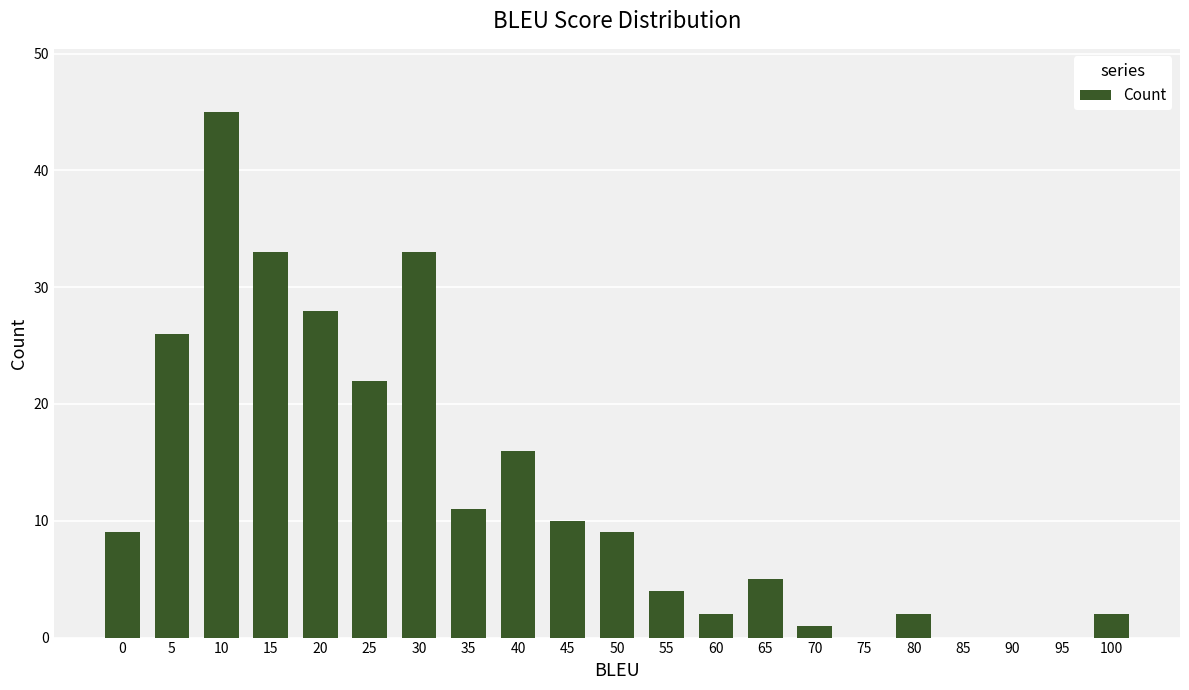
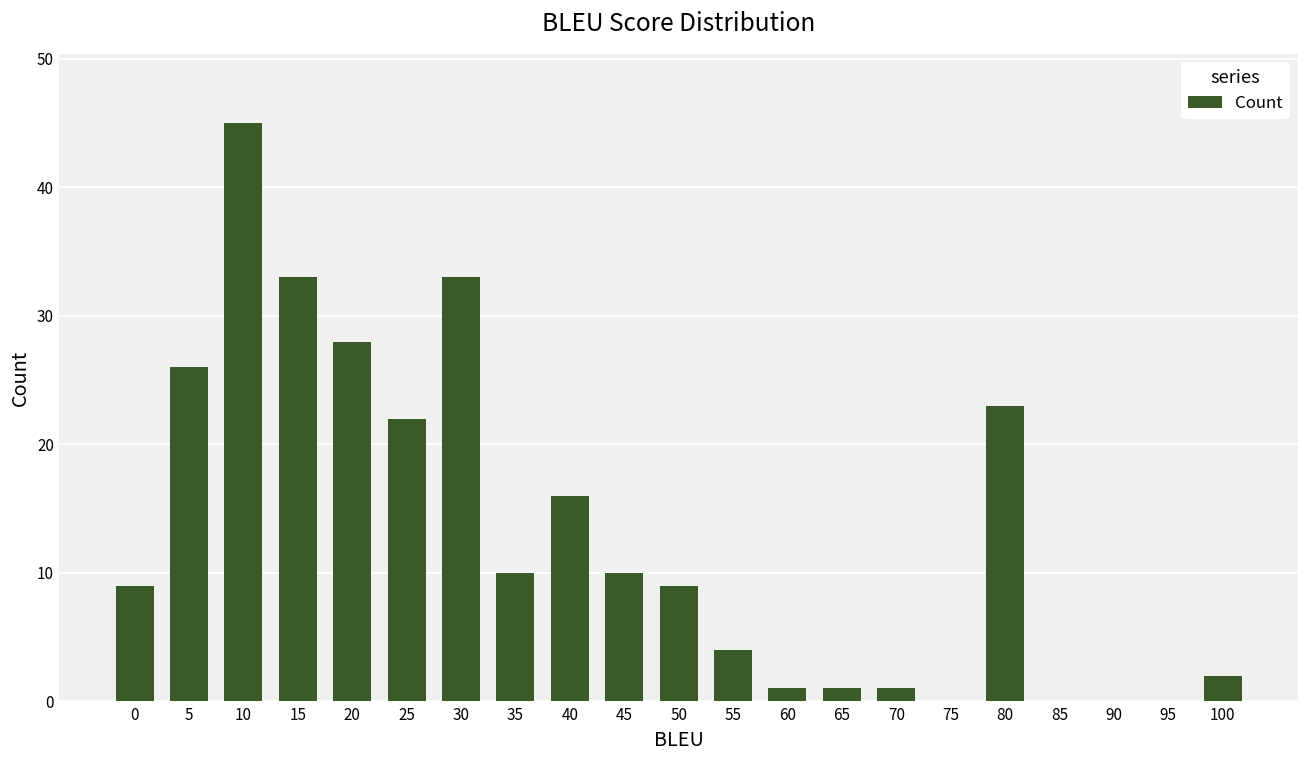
35: 11 -> 10
60: 2 -> 1
65: 5 -> 1
80: 2 -> 23
